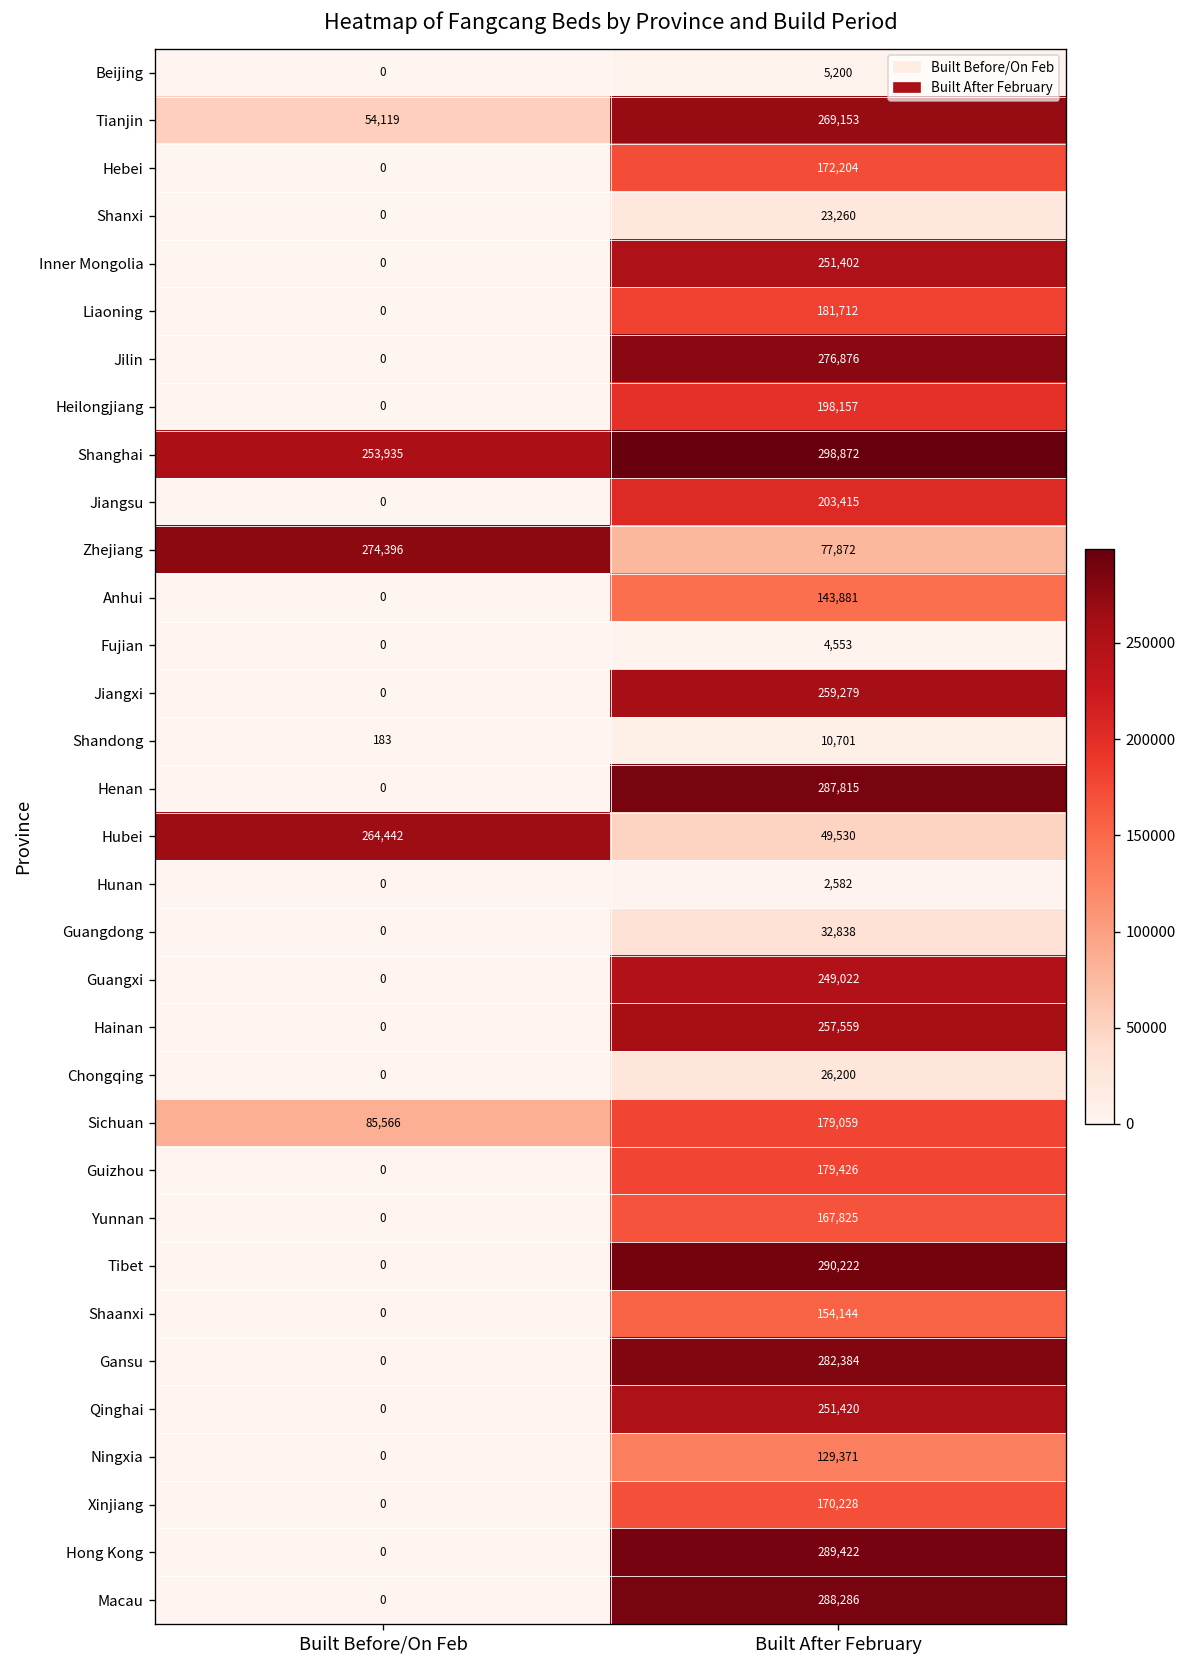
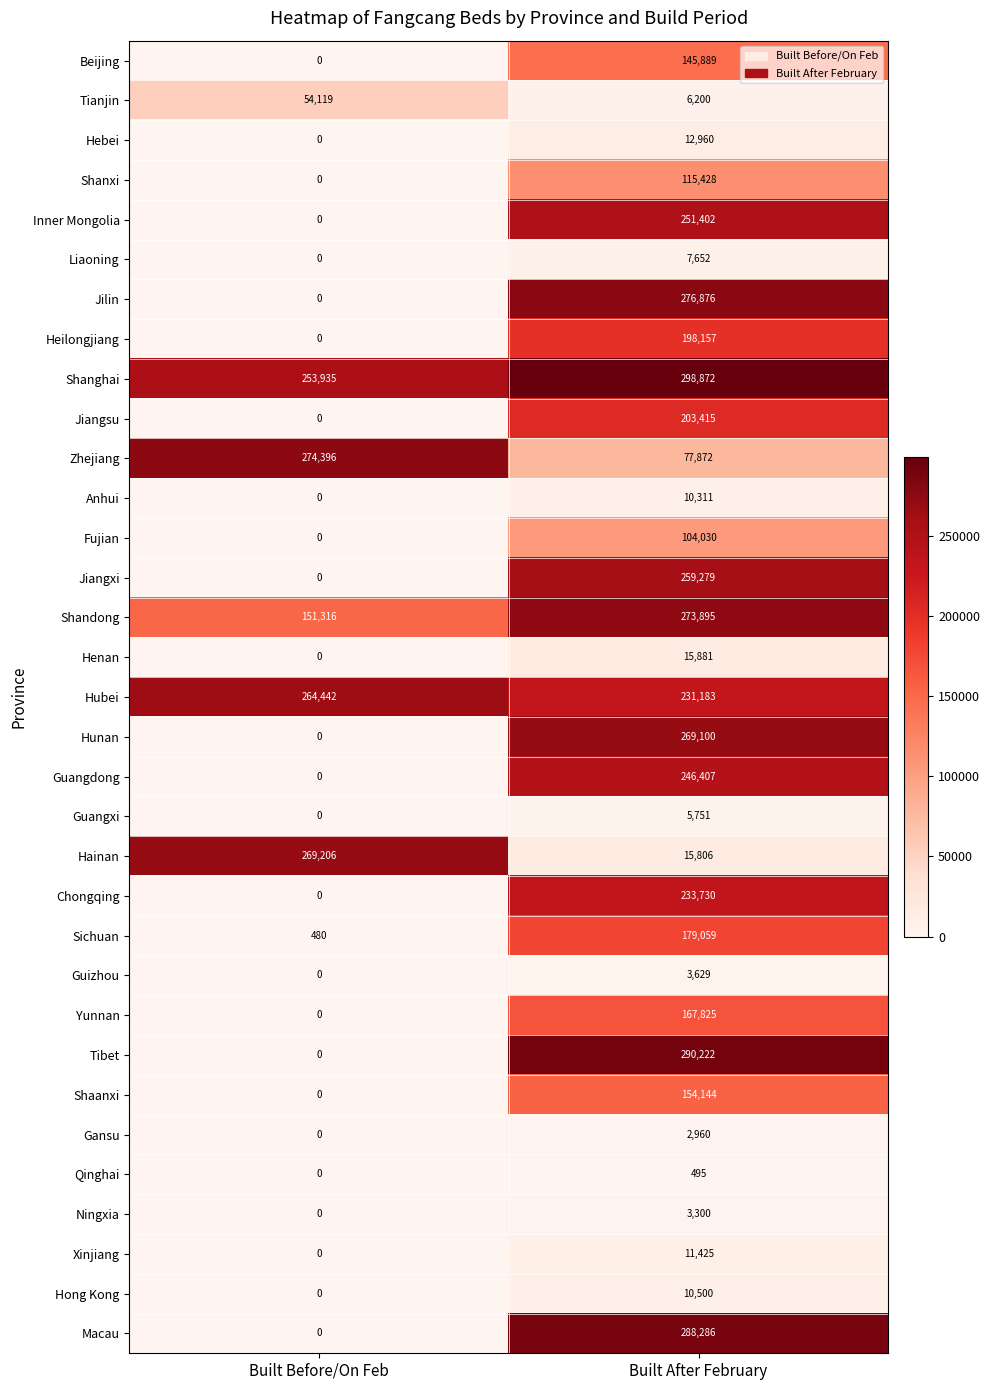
Beijing, Built After February: 5,200 -> 145,889
Tianjin, Built After February: 269,153 -> 6,200
Hebei, Built After February: 172,204 -> 12,960
Shanxi, Built After February: 23,260 -> 115,428
Liaoning, Built After February: 181,712 -> 7,652
Anhui, Built After February: 143,881 -> 10,311
Fujian, Built After February: 4,553 -> 104,030
Shandong, Built Before/On Feb: 183 -> 151,316
Shandong, Built After February: 10,701 -> 273,895
Henan, Built After February: 287,815 -> 15,881
Hubei, Built After February: 49,530 -> 231,183
Hunan, Built After February: 2,582 -> 269,100
Guangdong, Built After February: 32,838 -> 246,407
Guangxi, Built After February: 249,022 -> 5,751
Hainan, Built Before/On Feb: 0 -> 269,206
Hainan, Built After February: 257,559 -> 15,806
Chongqing, Built After February: 26,200 -> 233,730
Sichuan, Built Before/On Feb: 85,566 -> 480
Guizhou, Built After February: 179,426 -> 3,629
Gansu, Built After February: 282,384 -> 2,960
Qinghai, Built After February: 251,420 -> 495
Ningxia, Built After February: 129,371 -> 3,300
Xinjiang, Built After February: 170,228 -> 11,425
Hong Kong, Built After February: 289,422 -> 10,500
